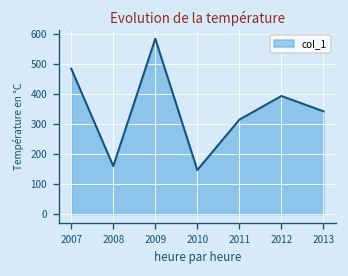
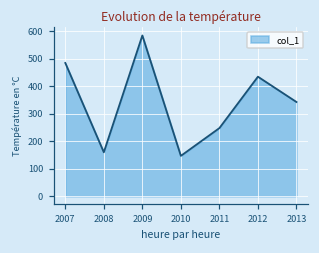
2011: 320 -> 250
2012: 390 -> 440
